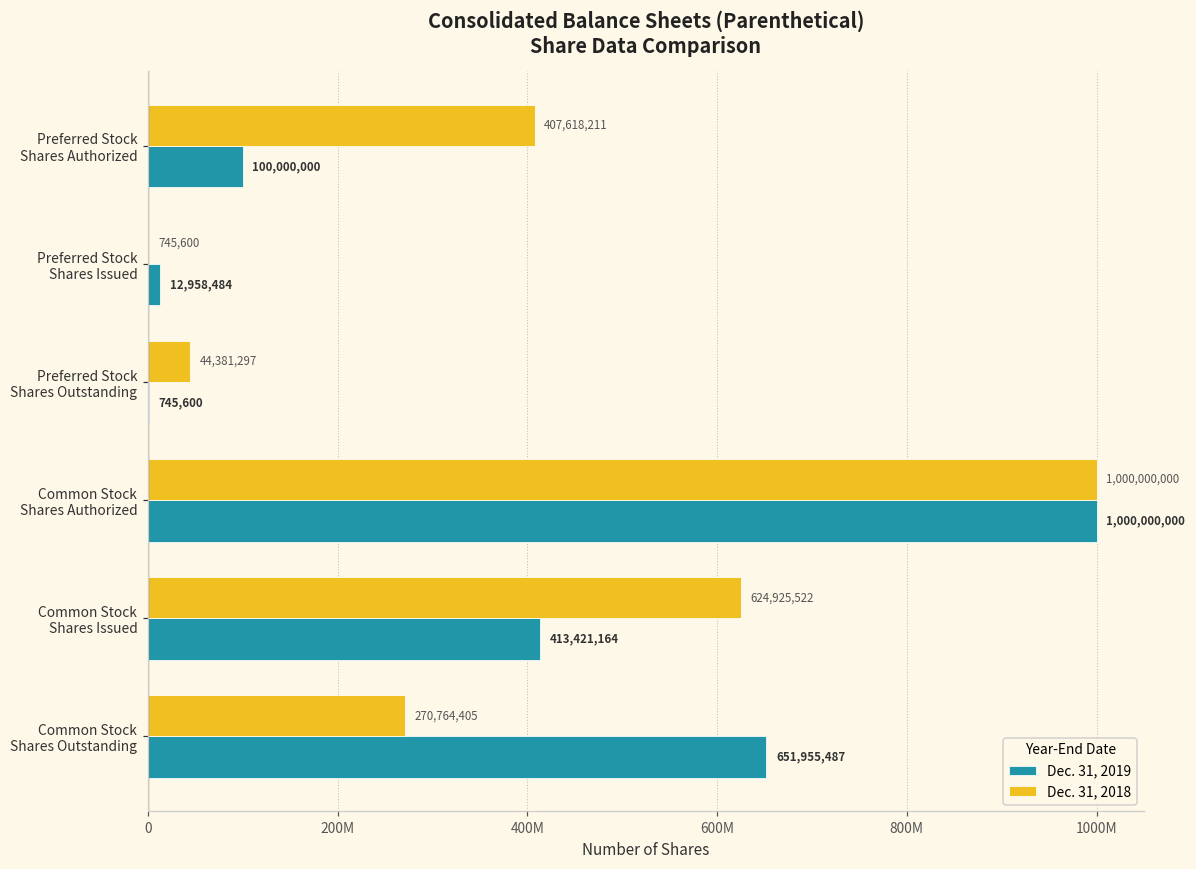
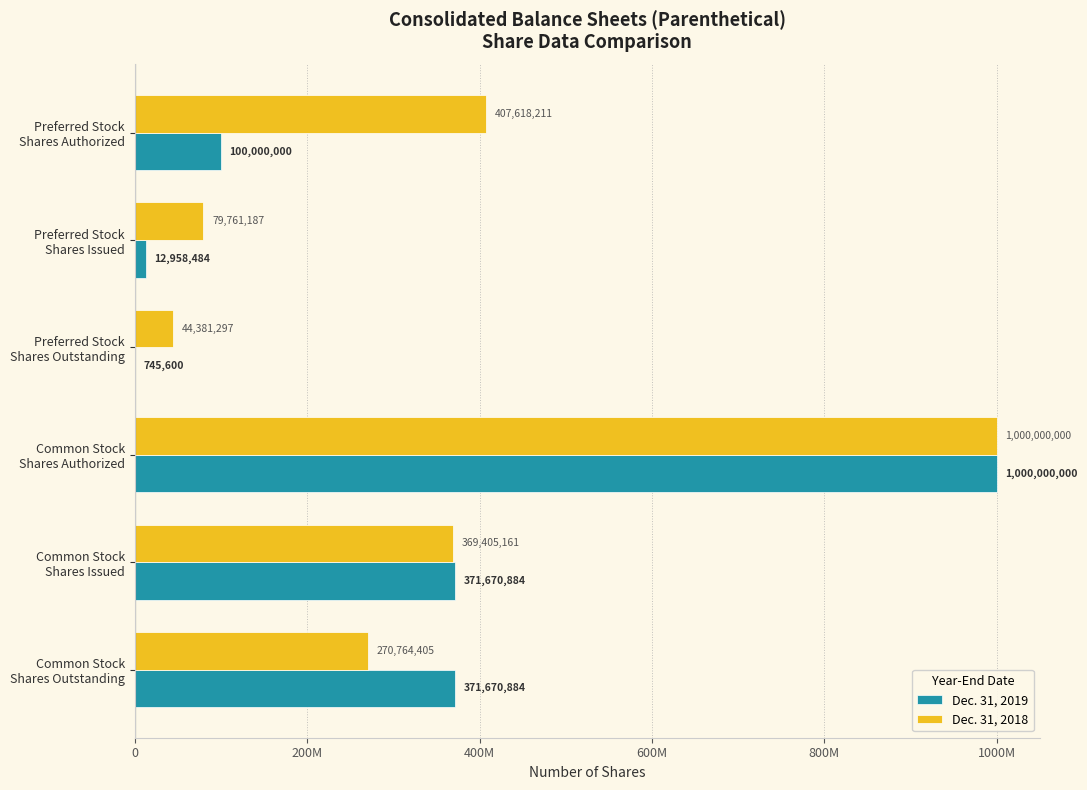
Dec. 31, 2018, Preferred Stock Shares Issued: 745,600 -> 79,761,187
Dec. 31, 2018, Common Stock Shares Issued: 624,925,522 -> 369,405,161
Dec. 31, 2019, Common Stock Shares Issued: 413,421,164 -> 371,670,884
Dec. 31, 2019, Common Stock Shares Outstanding: 651,955,487 -> 371,670,884
